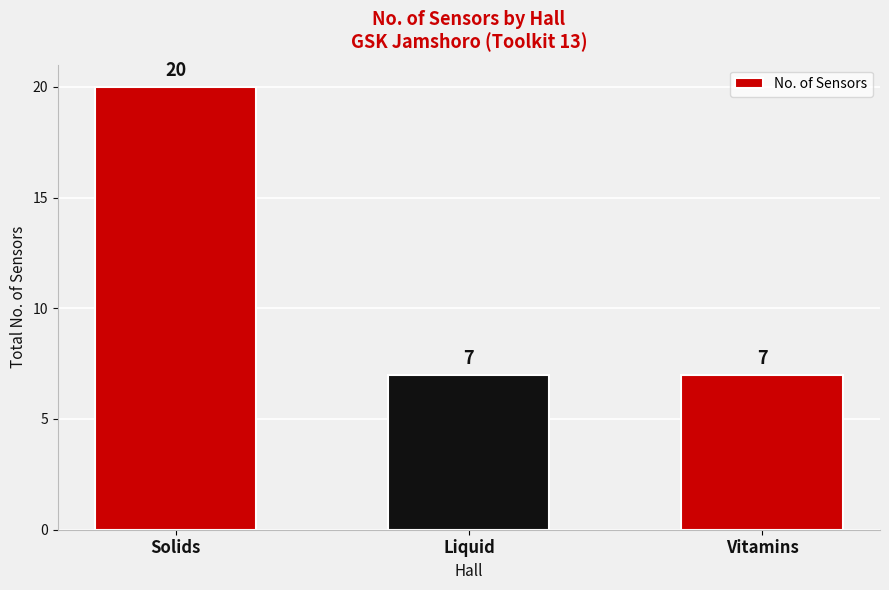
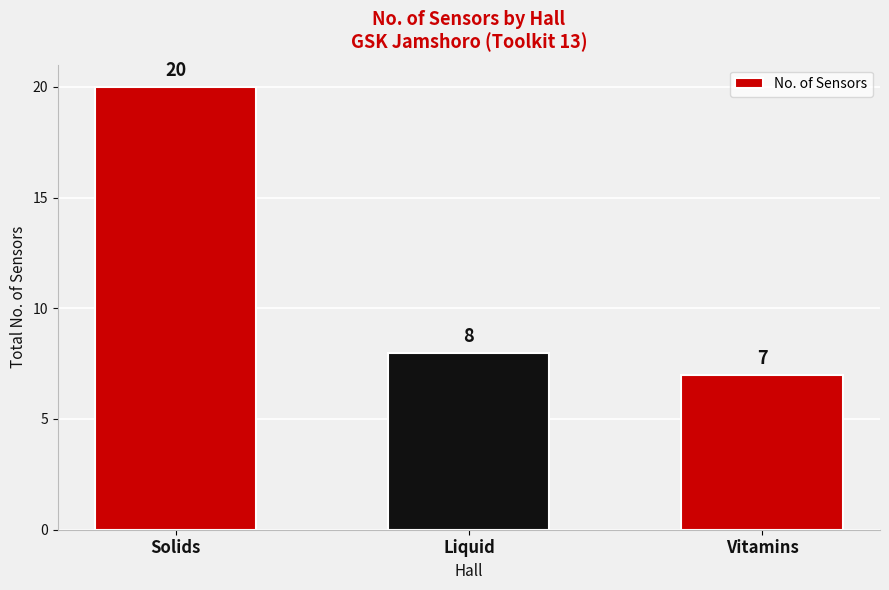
Liquid: 7 -> 8
